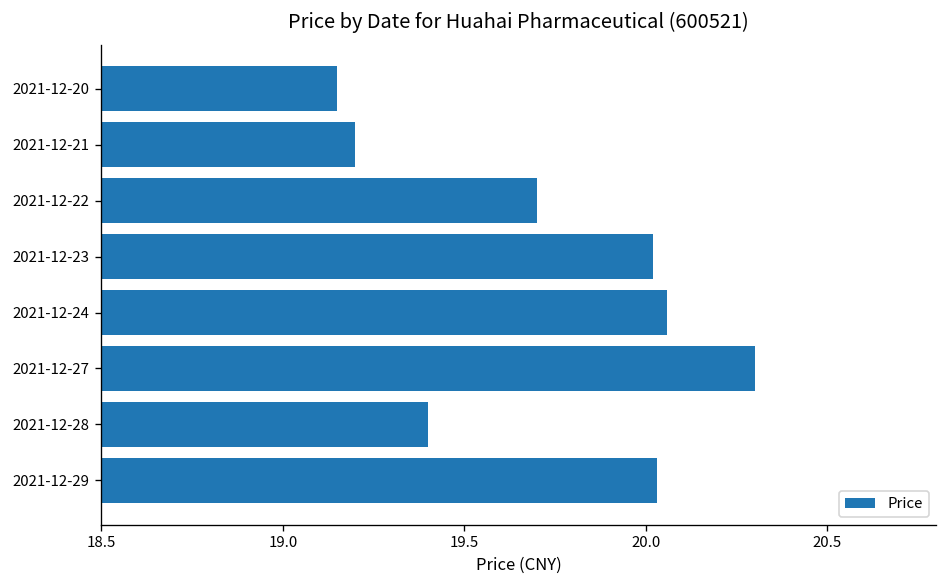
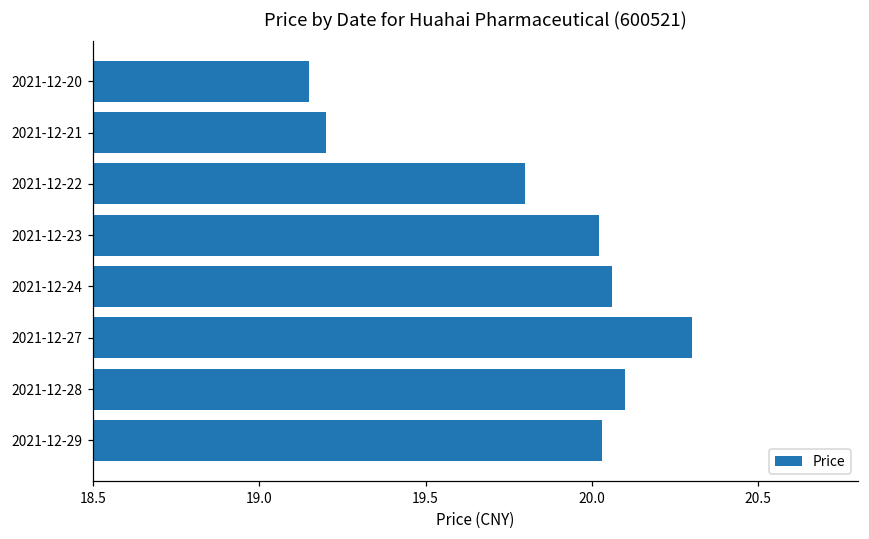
2021-12-22: 19.7 -> 19.8
2021-12-28: 19.4 -> 20.1
